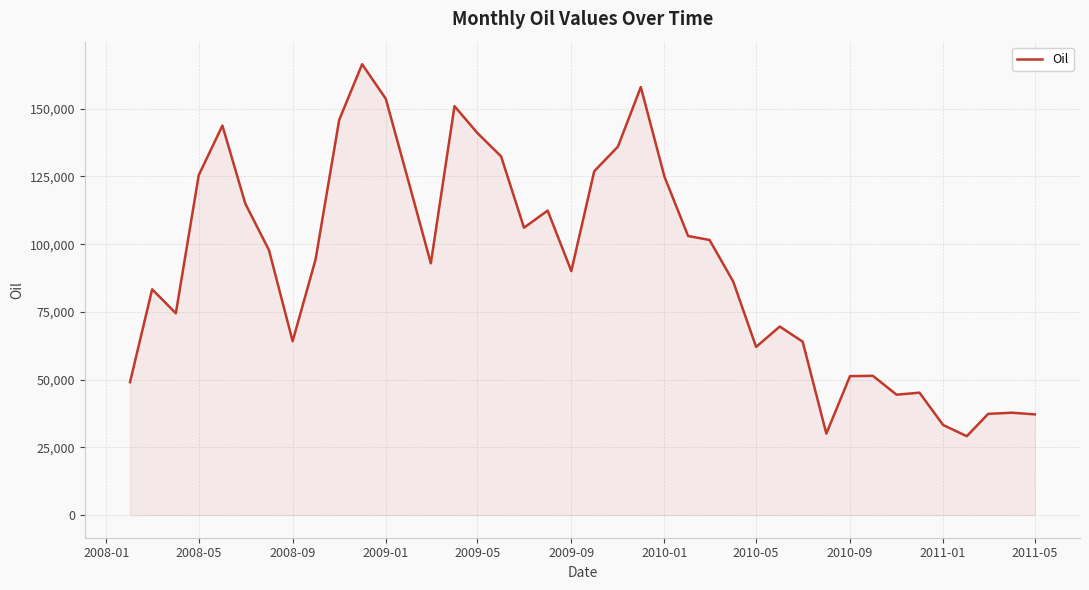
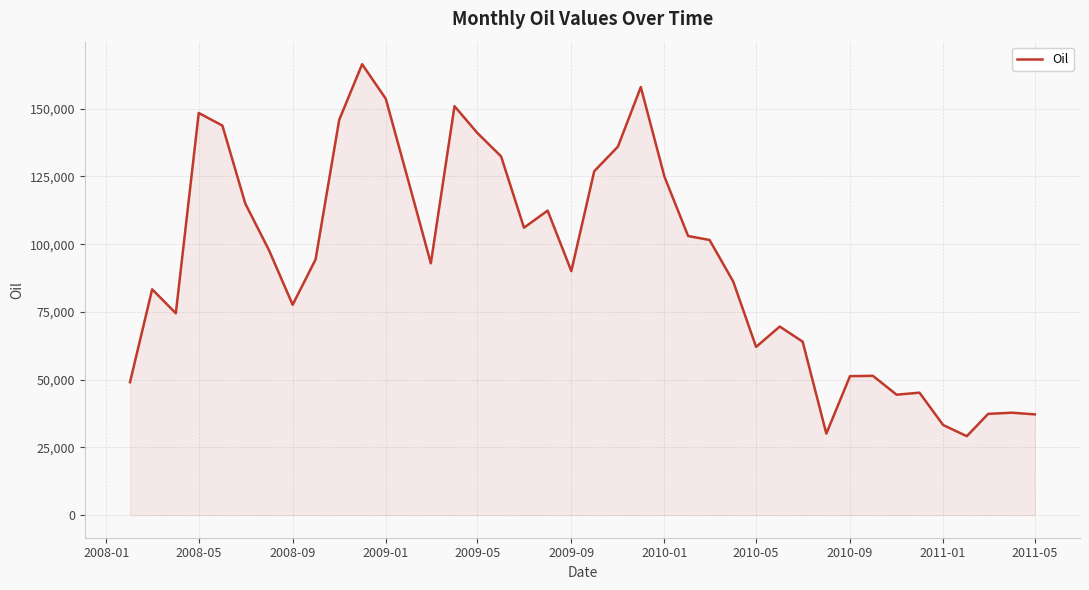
2008-05: 125,000 -> 148,000
2008-09: 64,000 -> 78,000
